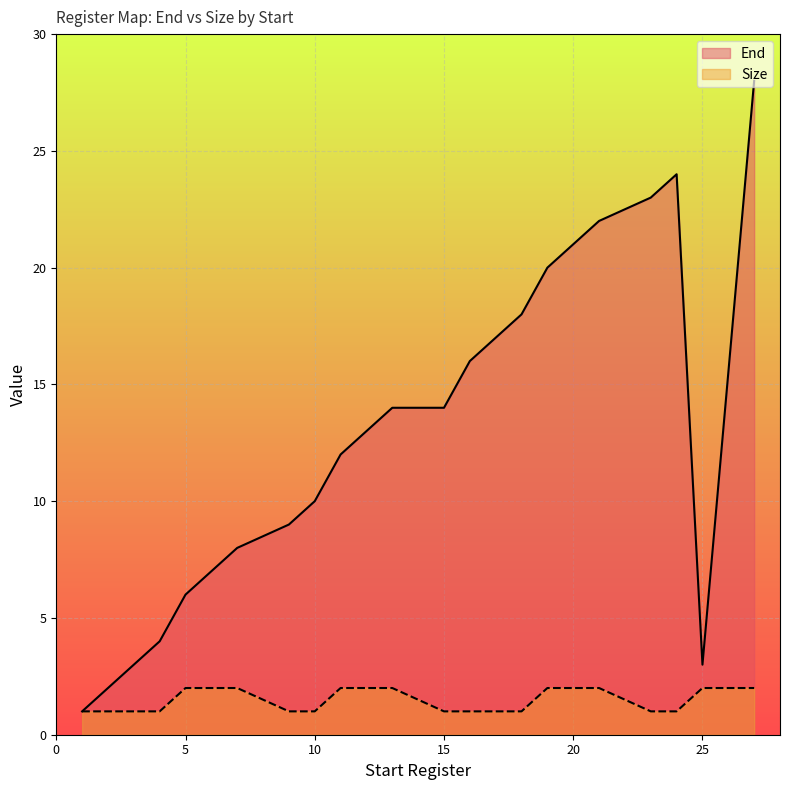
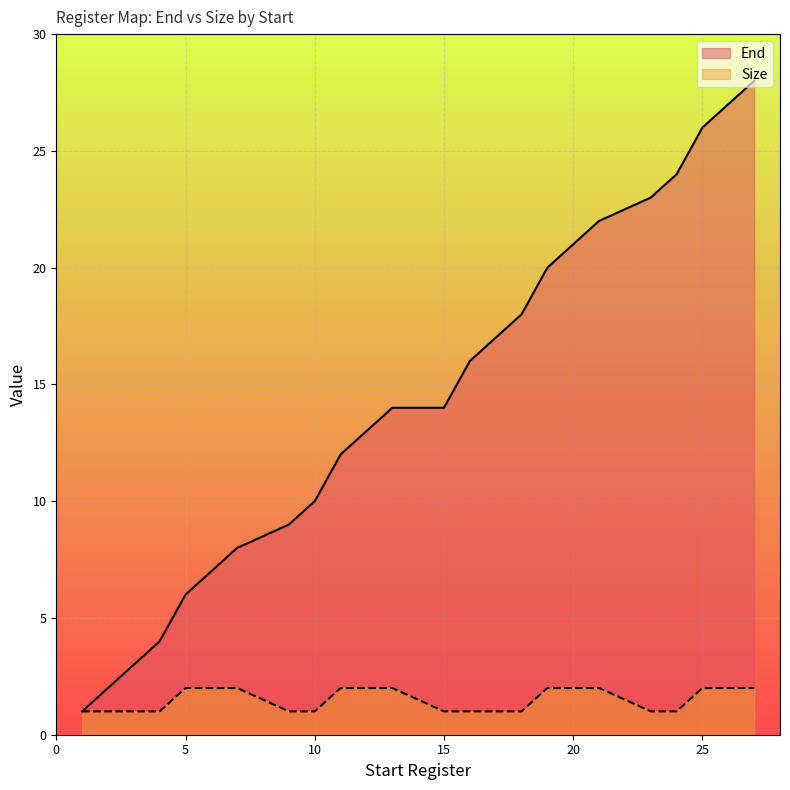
End, 25: 3 -> 26
